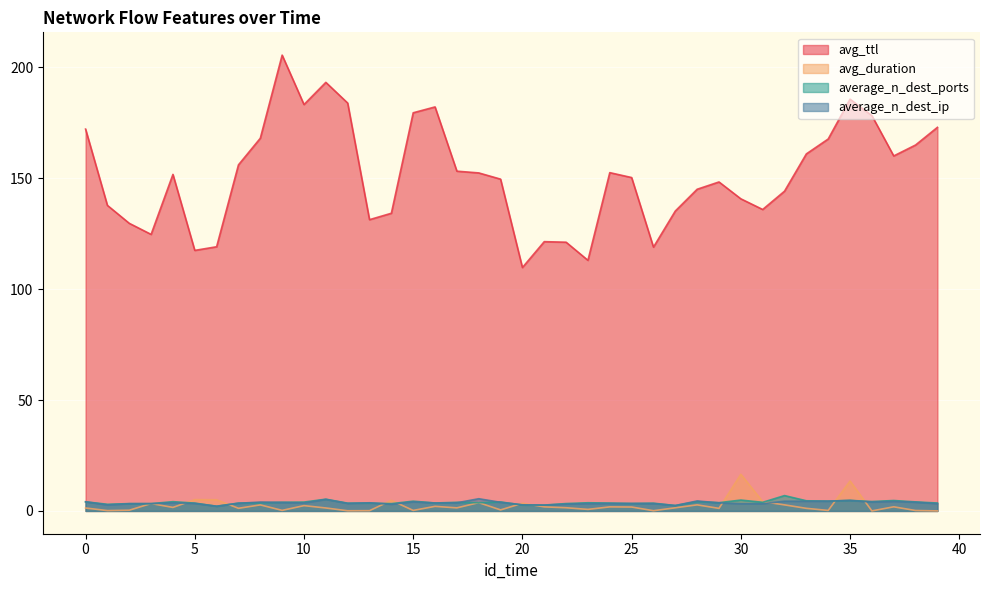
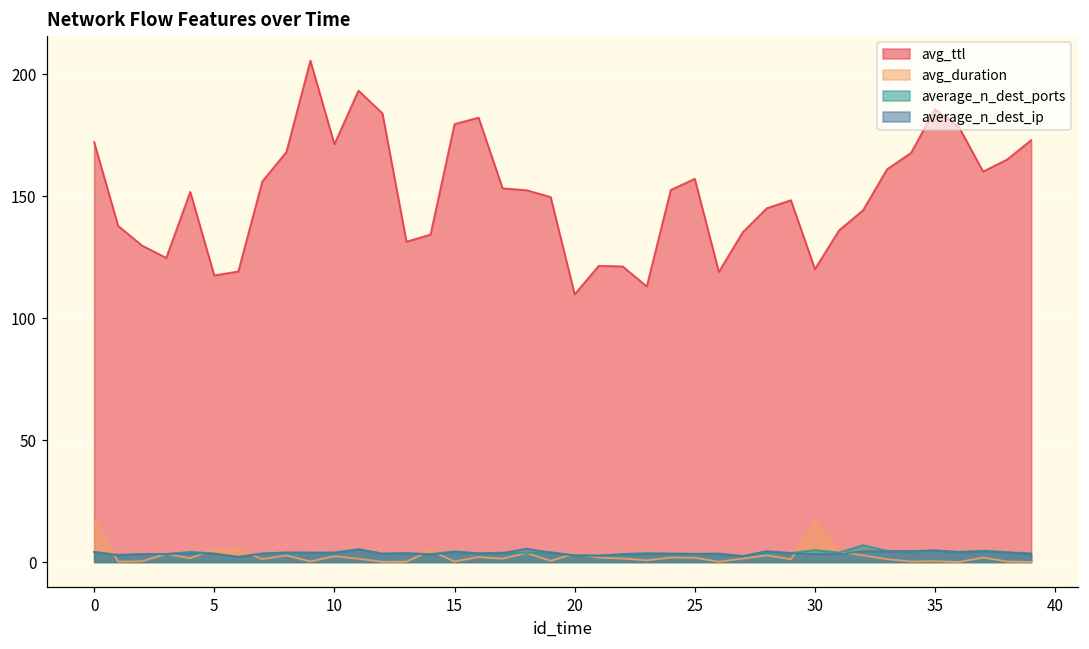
avg_duration, 0: 1 -> 17
avg_ttl, 10: 183 -> 171
avg_ttl, 25: 150 -> 157
avg_ttl, 30: 141 -> 120
avg_duration, 35: 13 -> 0
